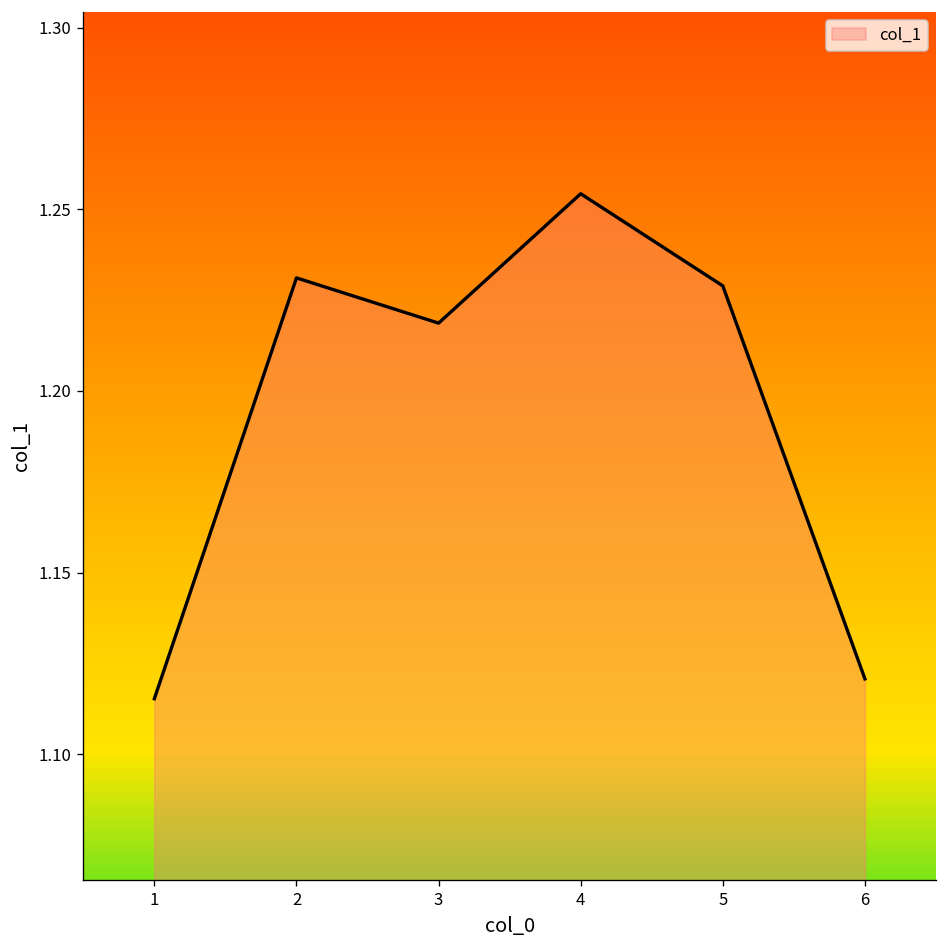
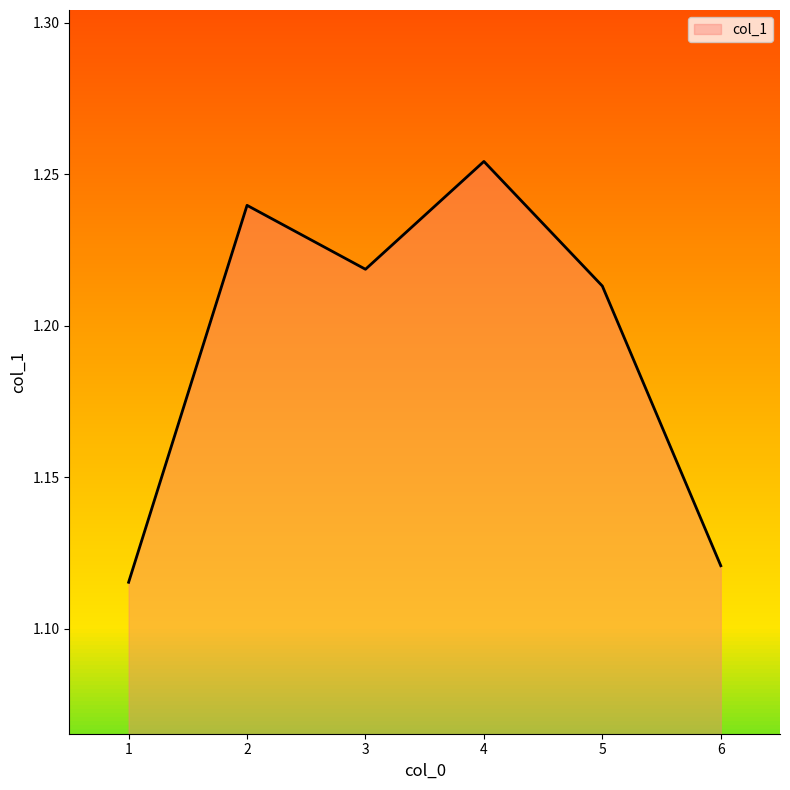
2: 1.231 -> 1.240
5: 1.229 -> 1.213
